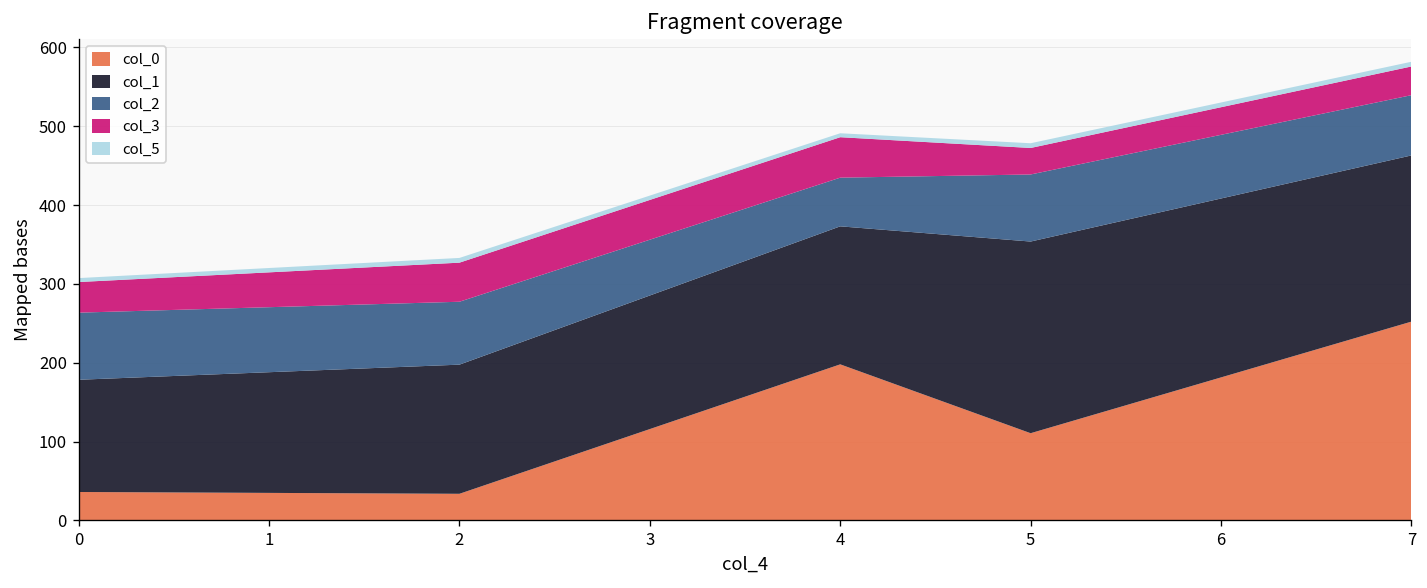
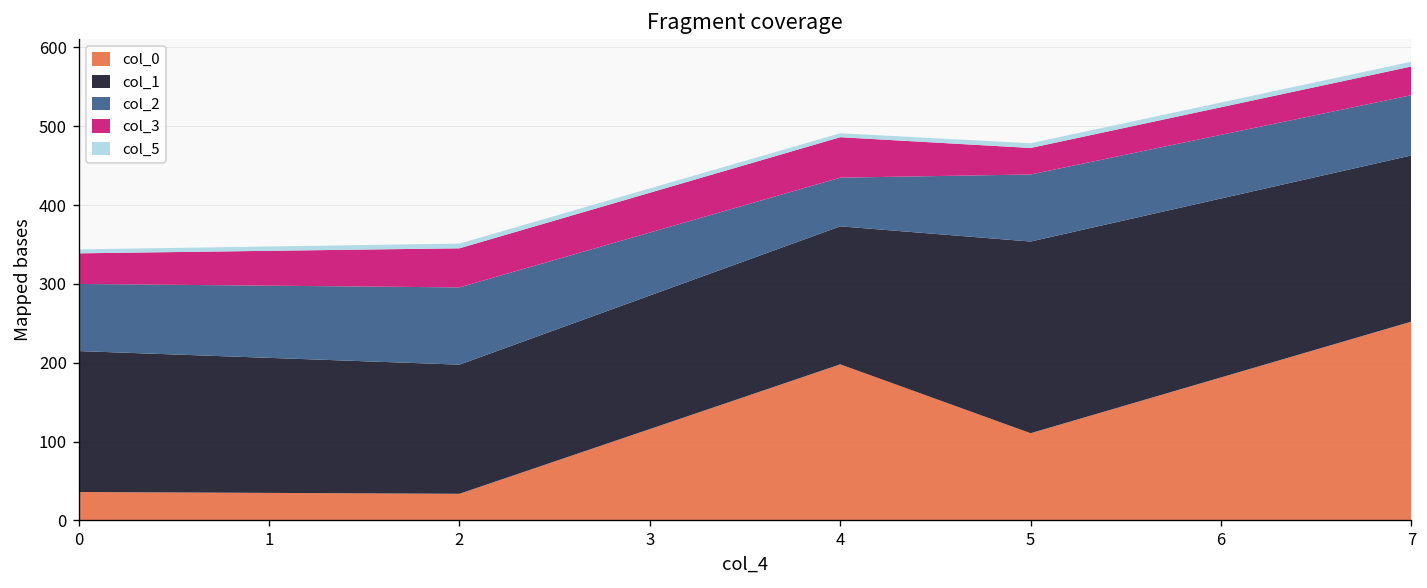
col_1, 0: 140 -> 180
col_2, 2: 80 -> 100
